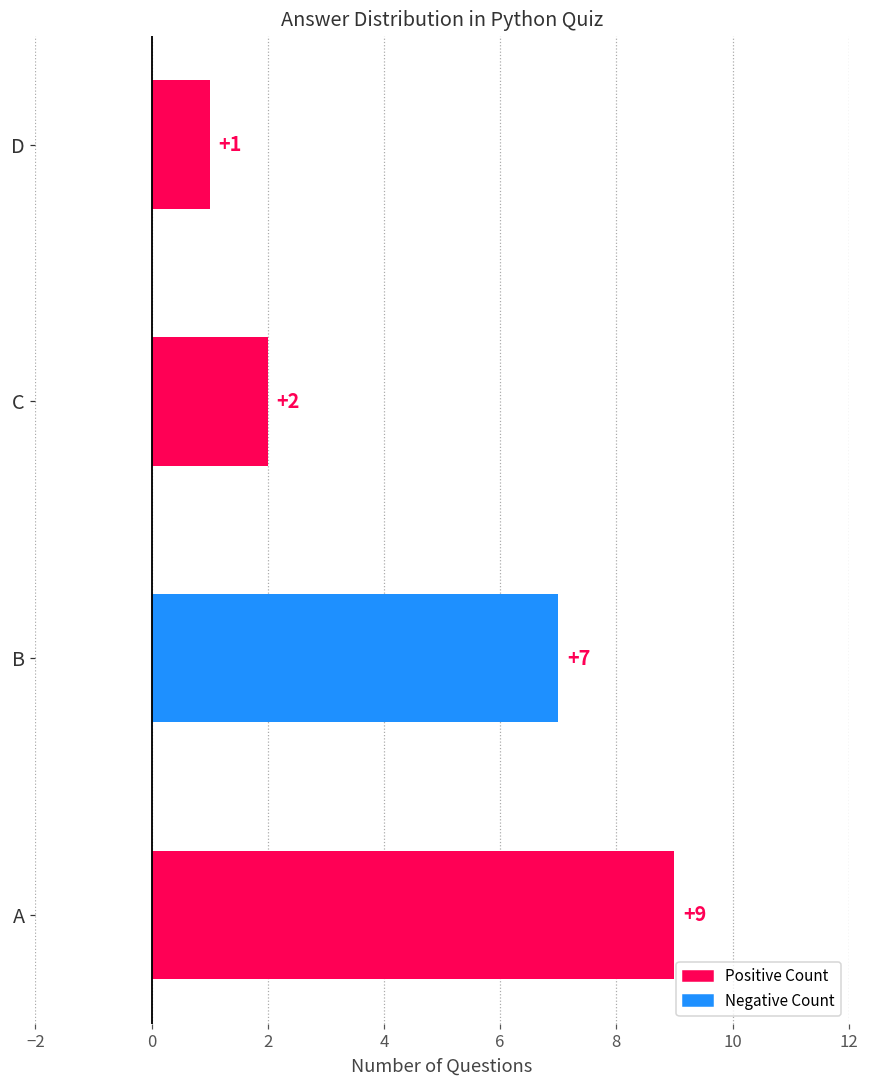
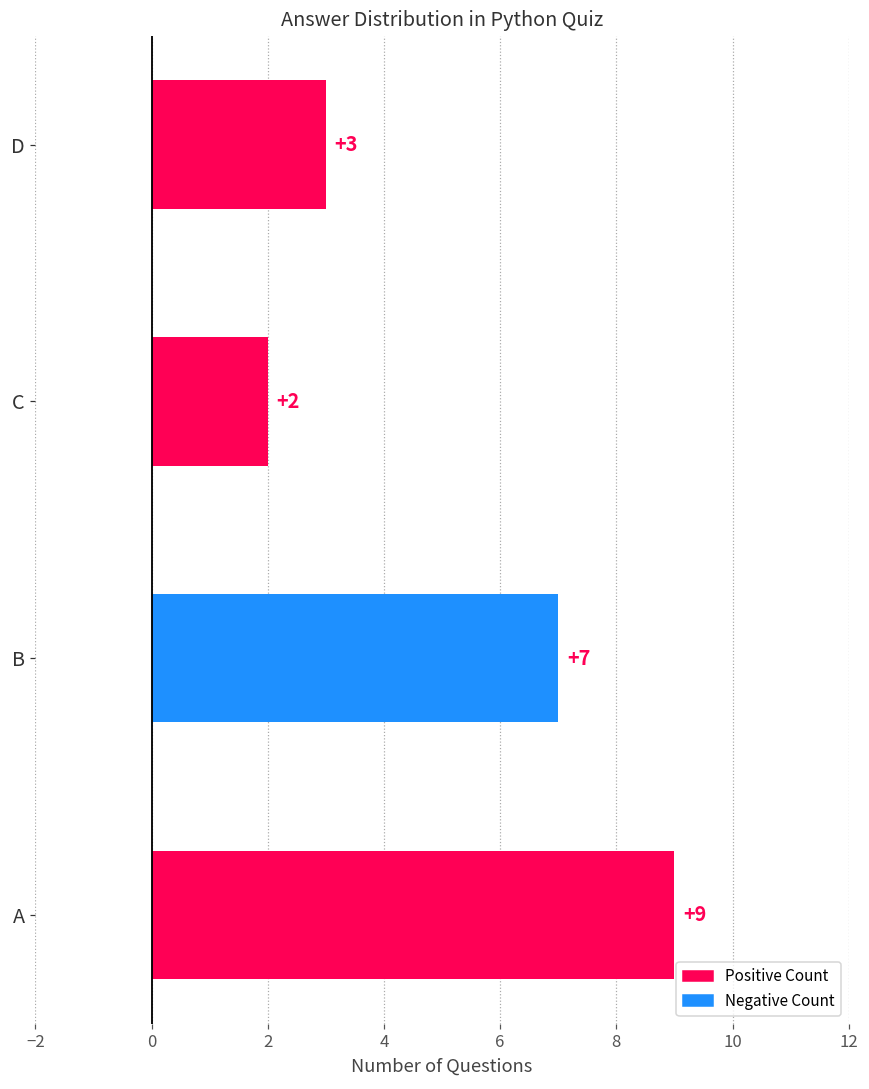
D: +1 -> +3
